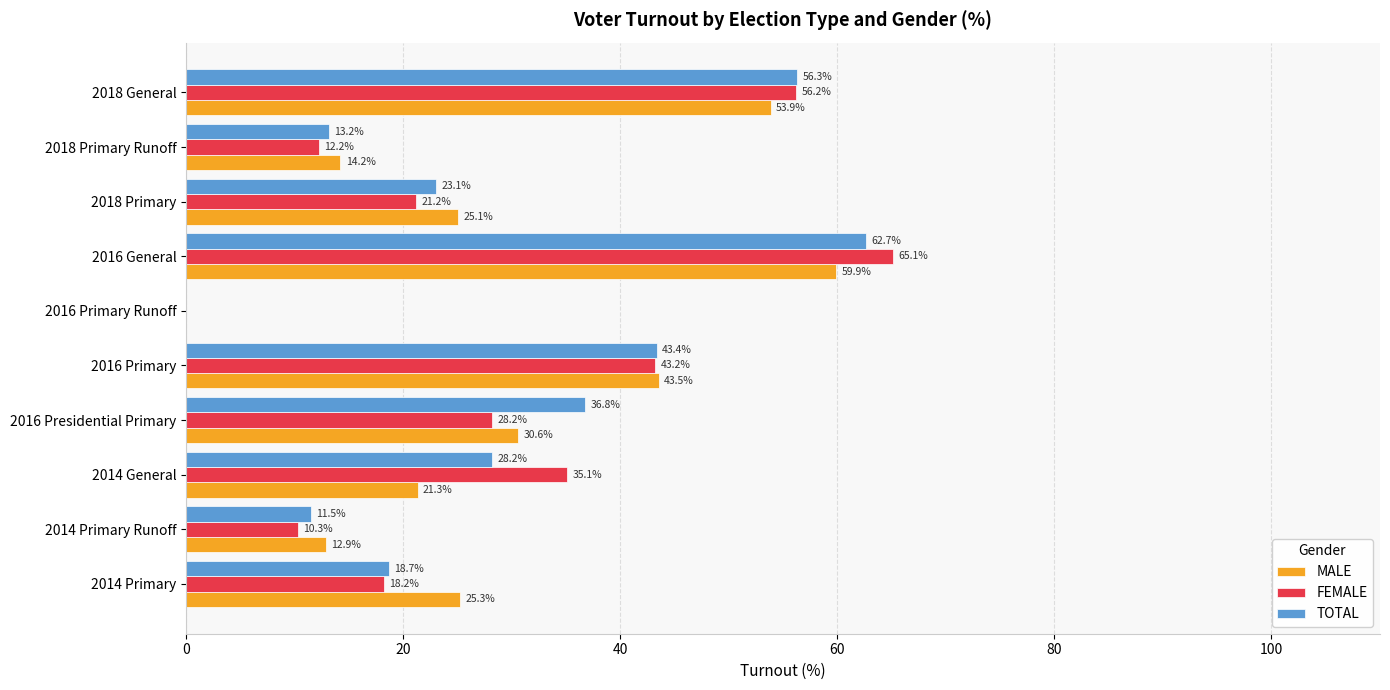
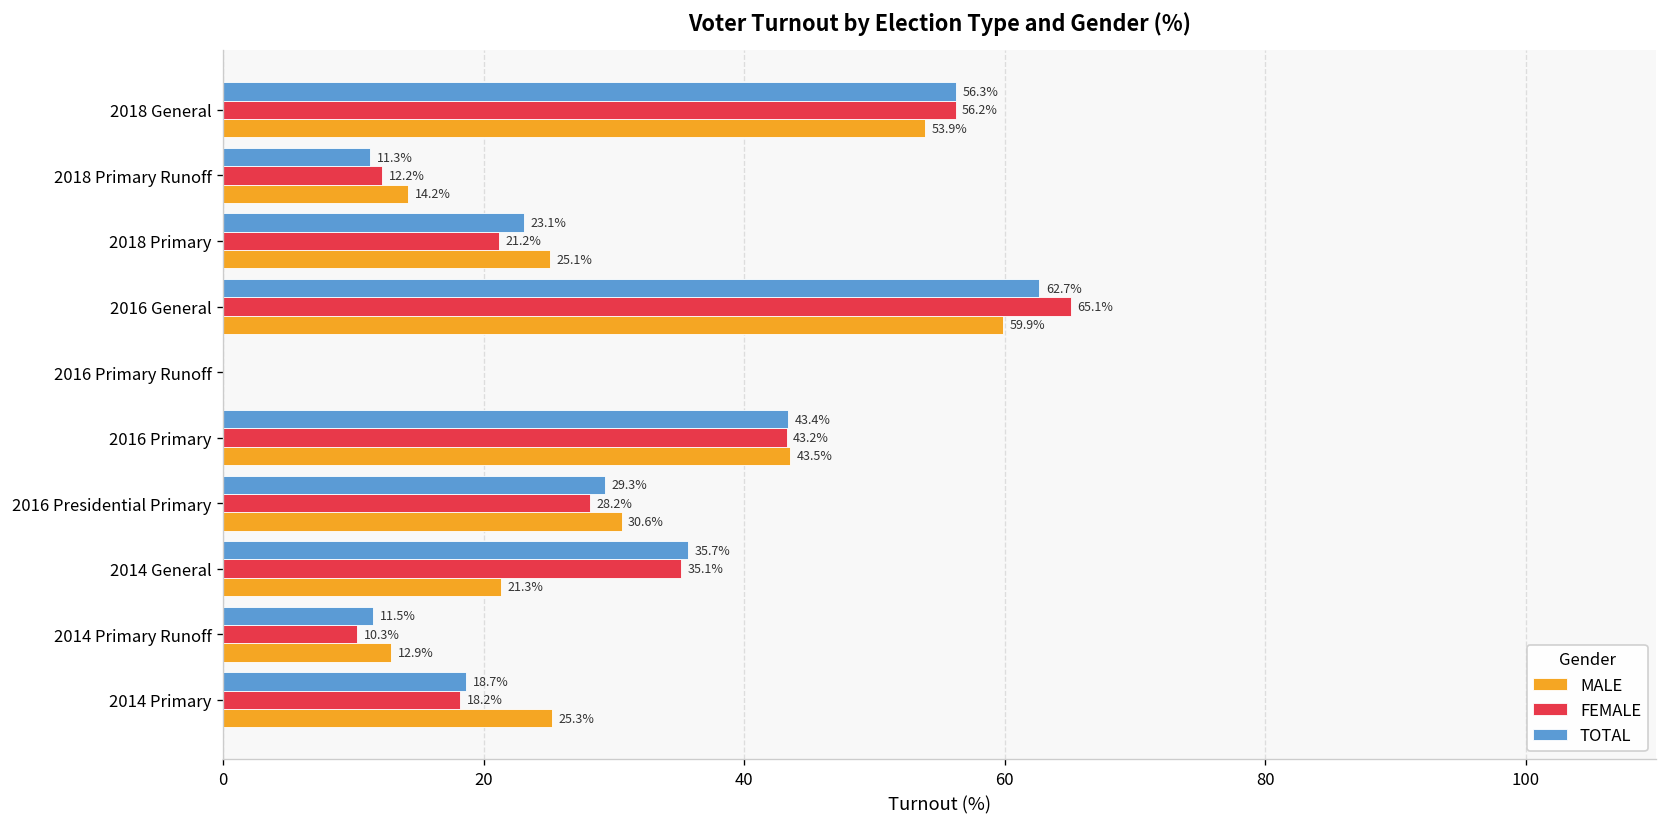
TOTAL, 2018 Primary Runoff: 13.2% -> 11.3%
TOTAL, 2016 Presidential Primary: 36.8% -> 29.3%
TOTAL, 2014 General: 28.2% -> 35.7%
